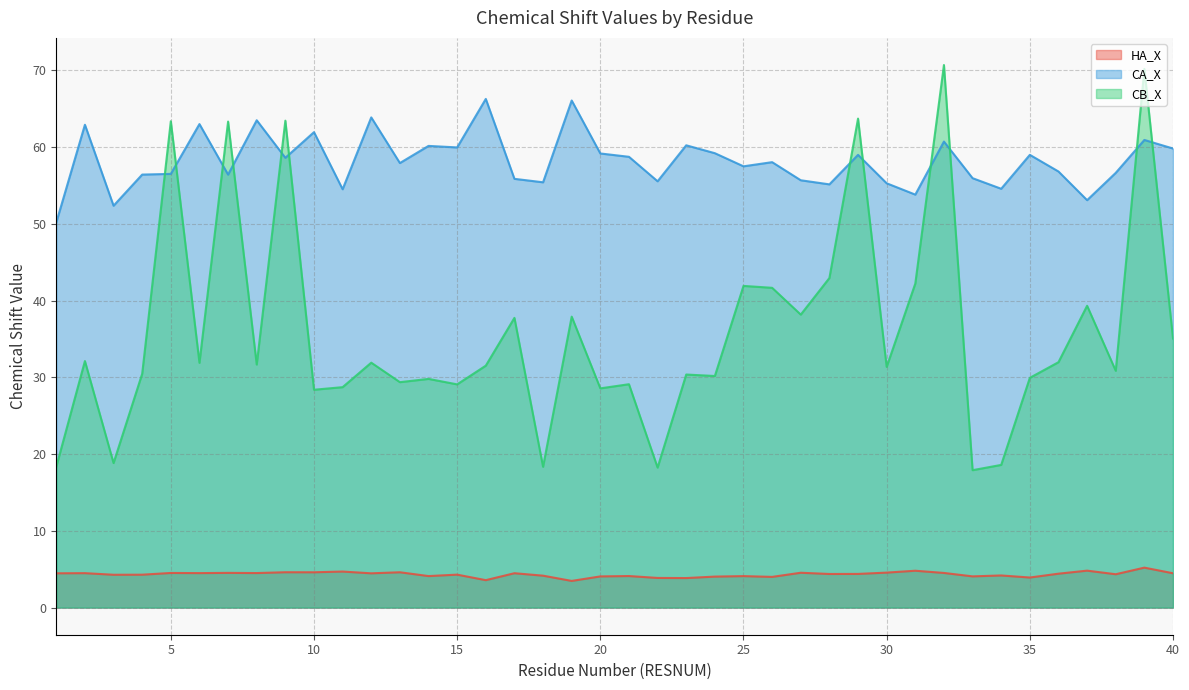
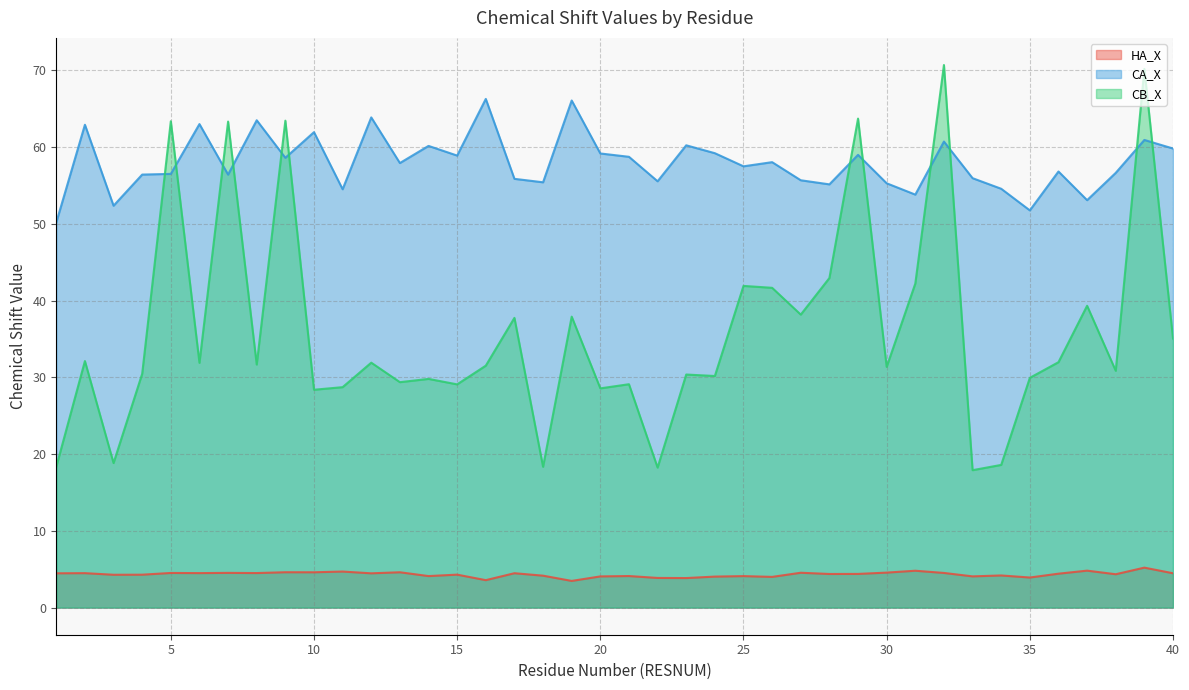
CA_X, 15: 60 -> 59
CA_X, 35: 59 -> 52
